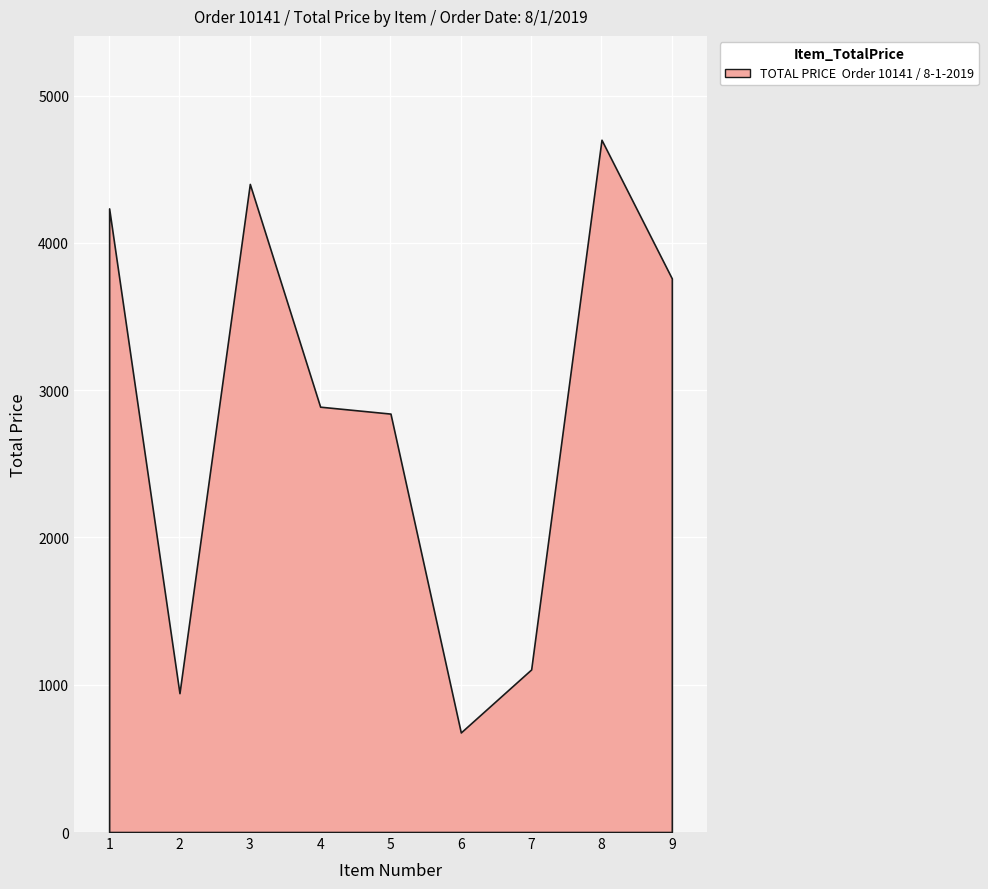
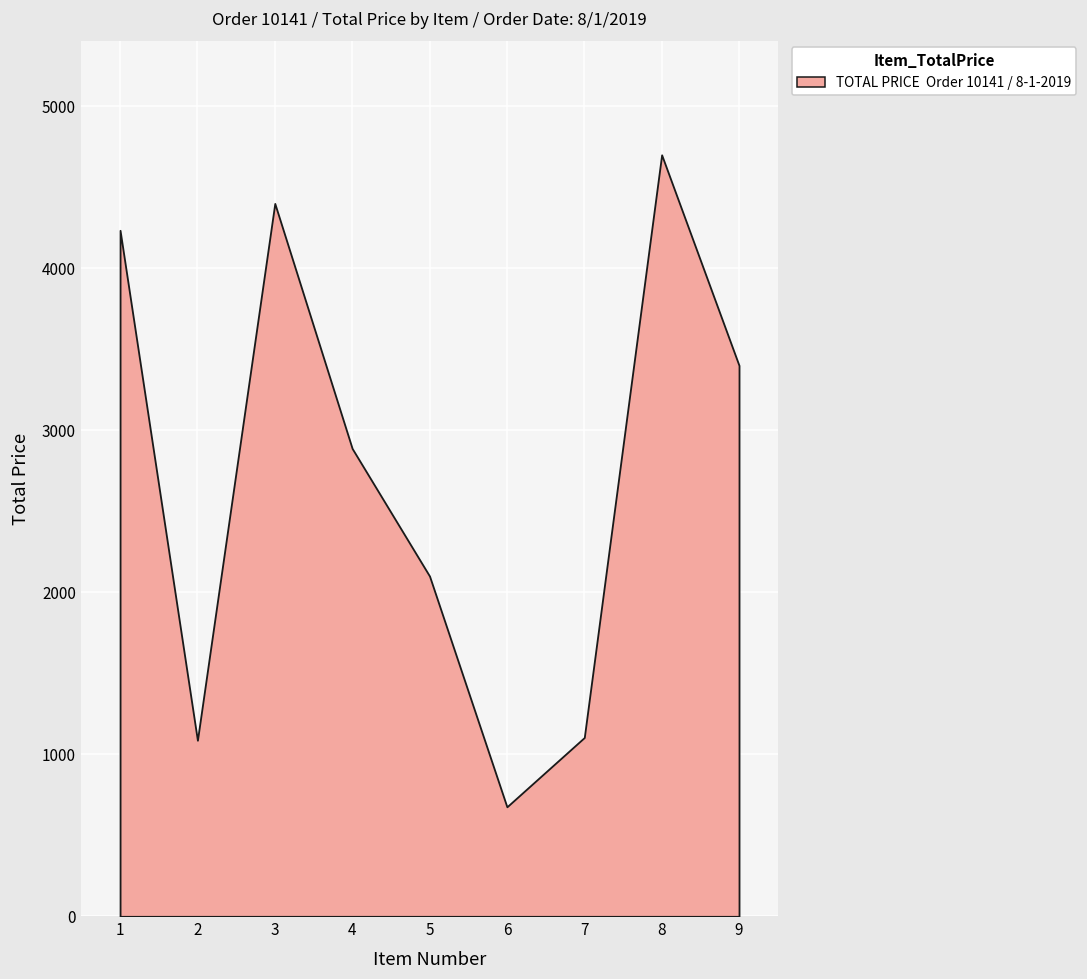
2: 940 -> 1090
5: 2840 -> 2100
9: 3760 -> 3400
